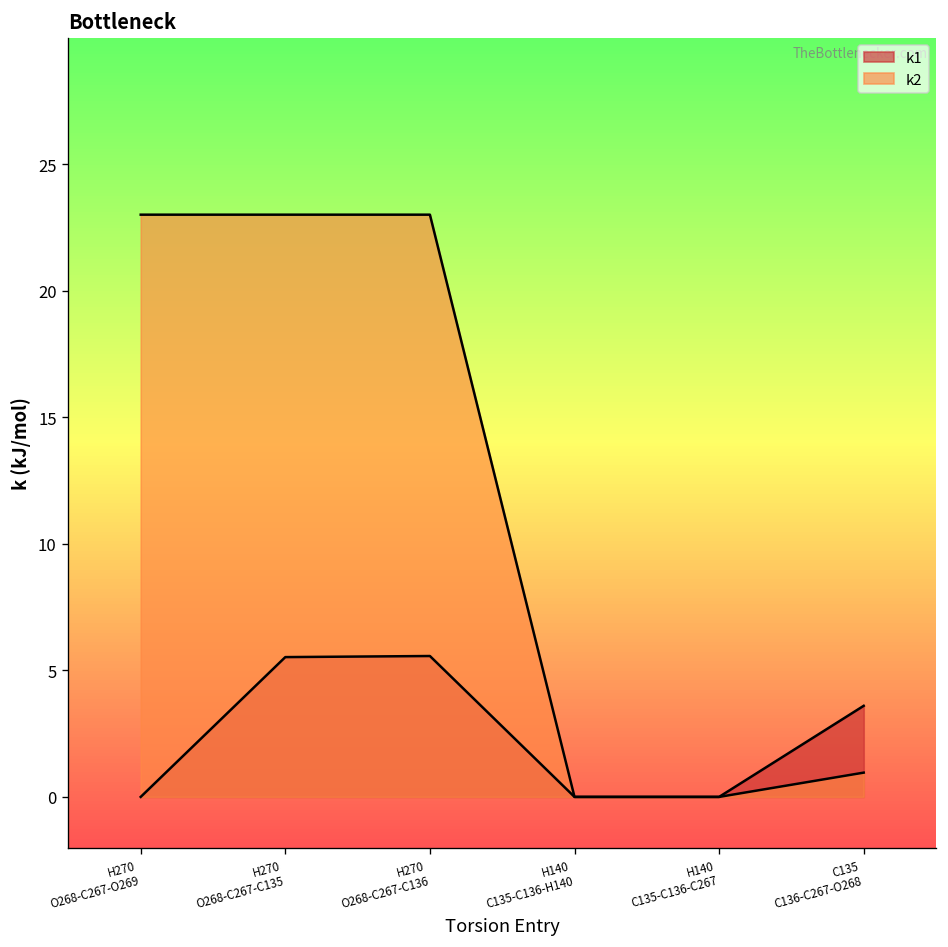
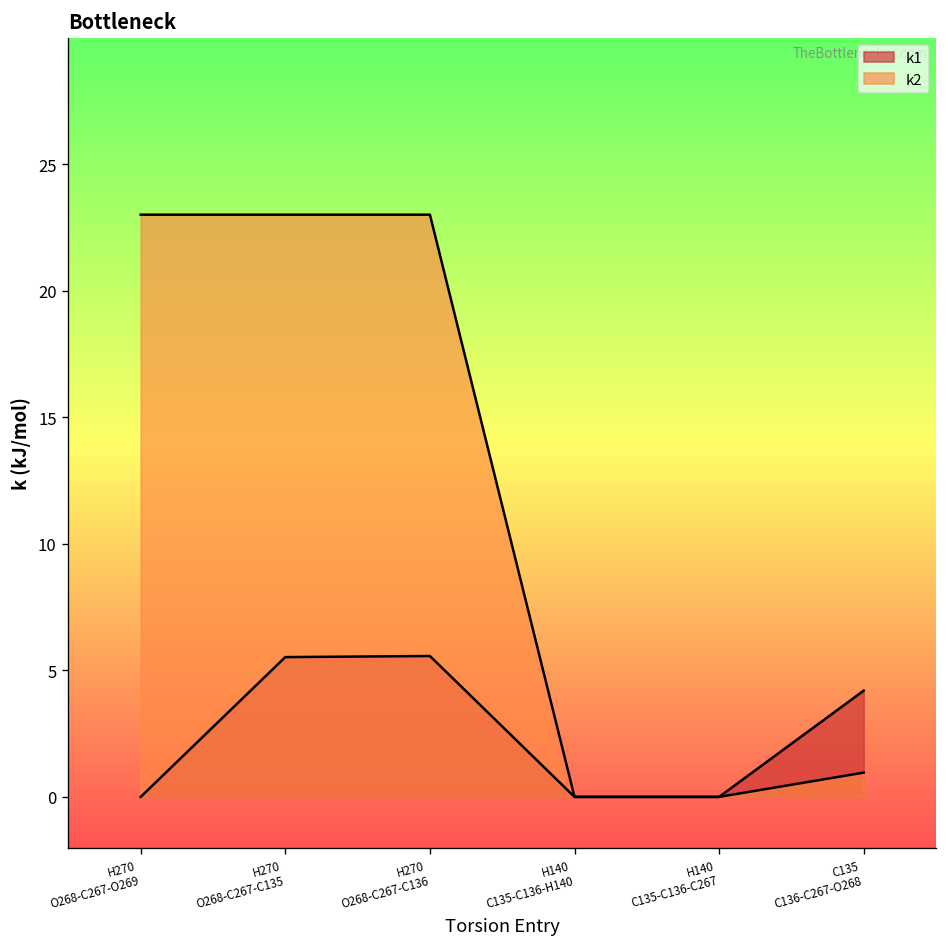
k1, C135 C136-C267-O268: 3.6 -> 4.2
